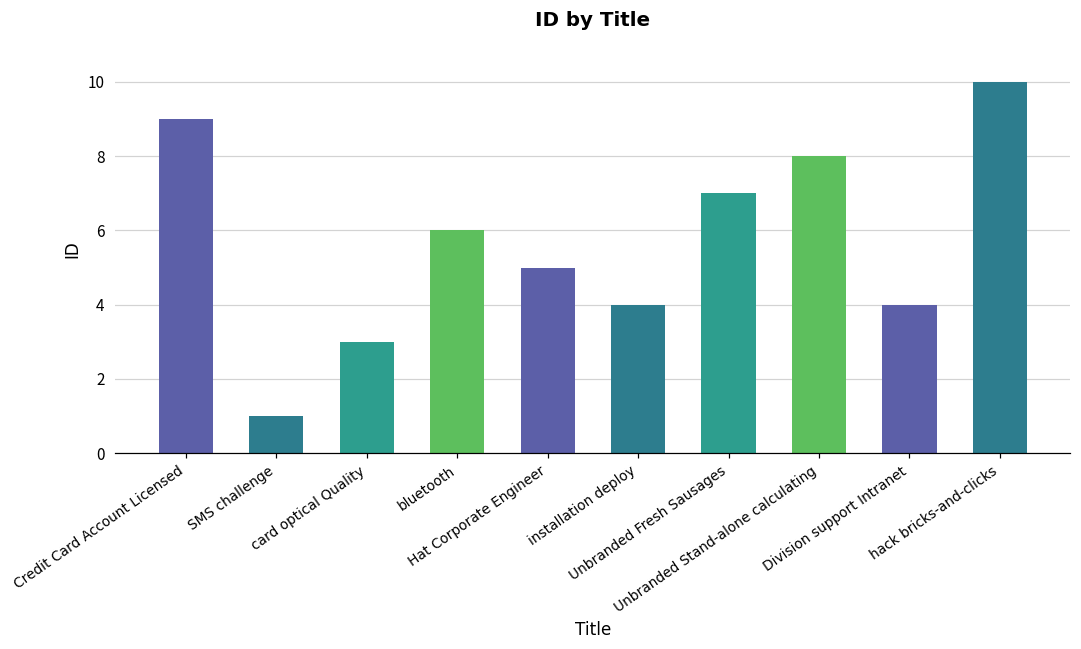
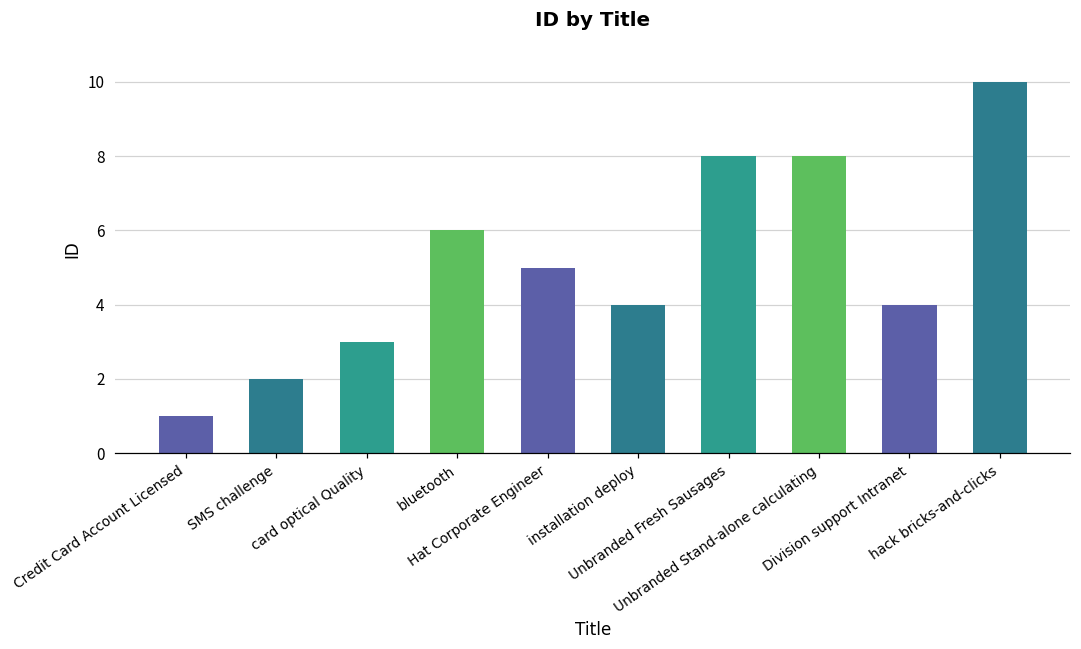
Credit Card Account Licensed: 9 -> 1
SMS challenge: 1 -> 2
Unbranded Fresh Sausages: 7 -> 8
